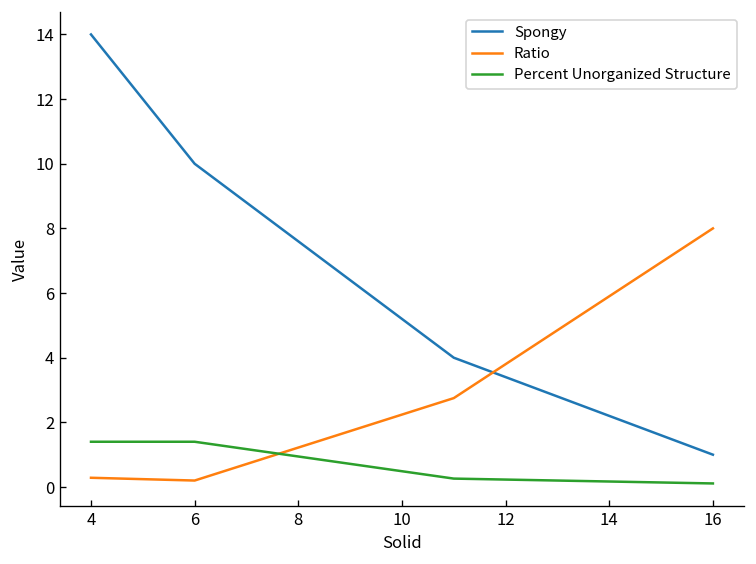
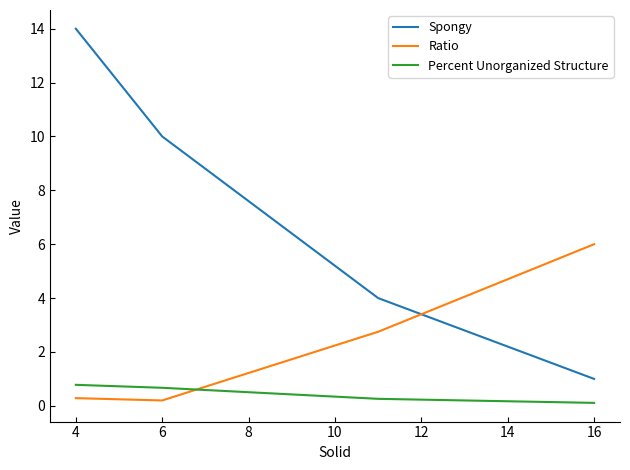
Percent Unorganized Structure, 4: 1.4 -> 0.8
Percent Unorganized Structure, 6: 1.4 -> 0.7
Ratio, 16: 8 -> 6
